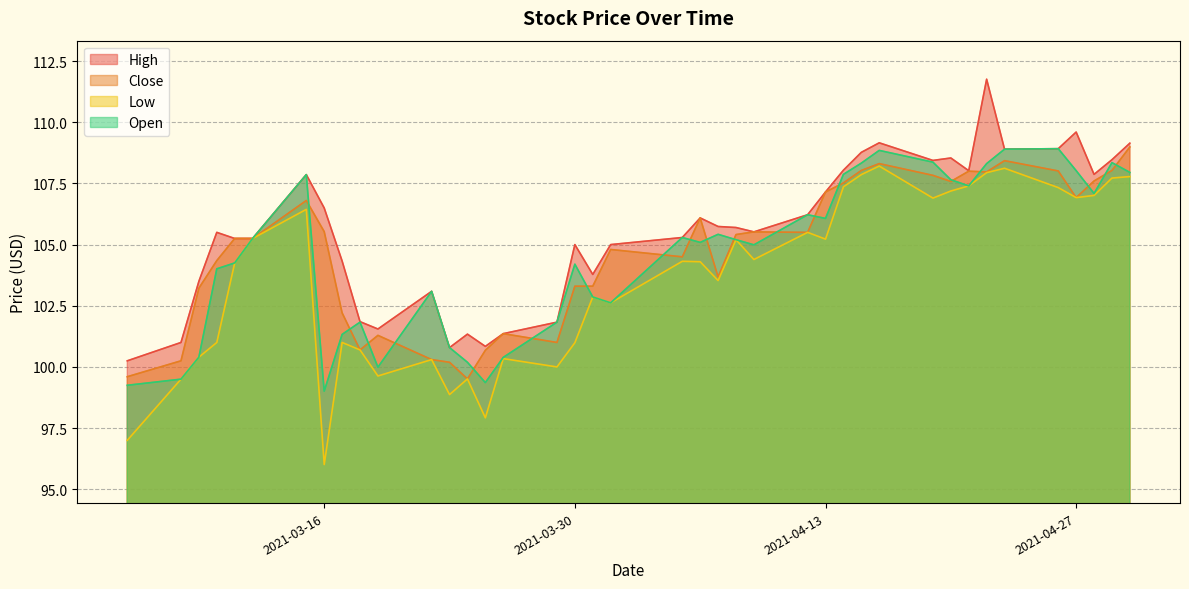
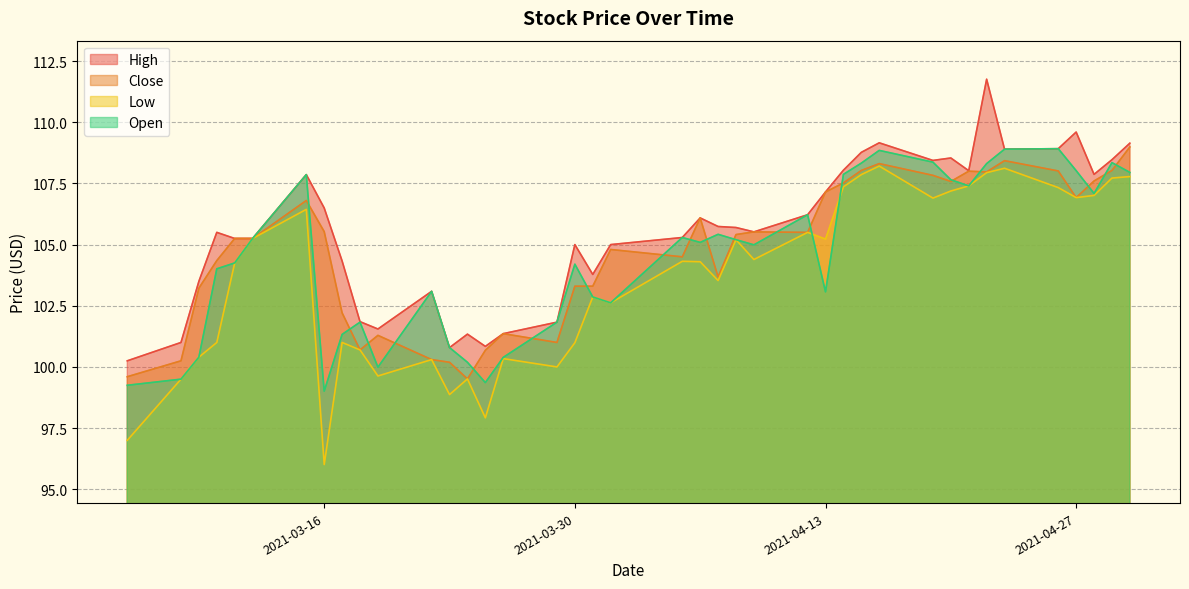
Open, 2021-04-13: 106.1 -> 103.1
